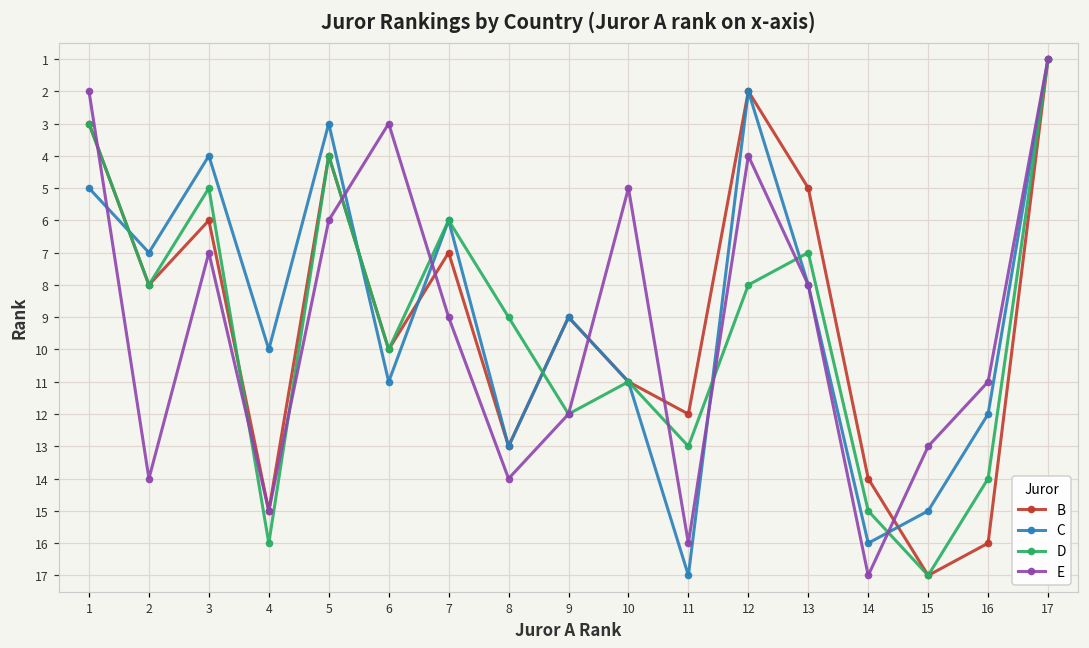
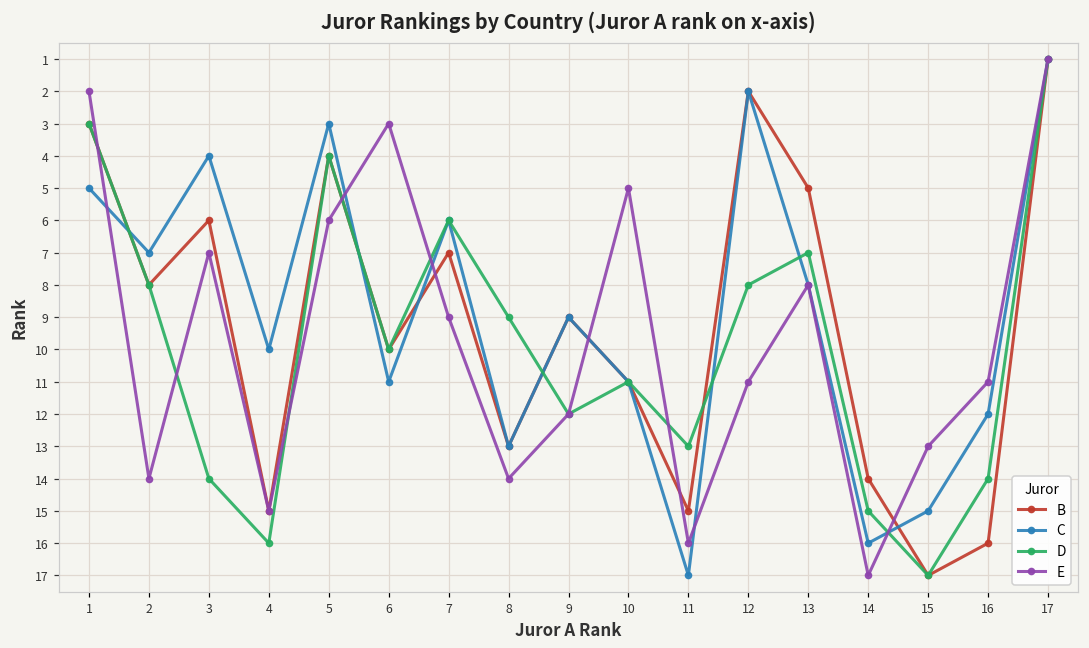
D, 3: 5 -> 14
B, 11: 12 -> 15
E, 12: 4 -> 11
